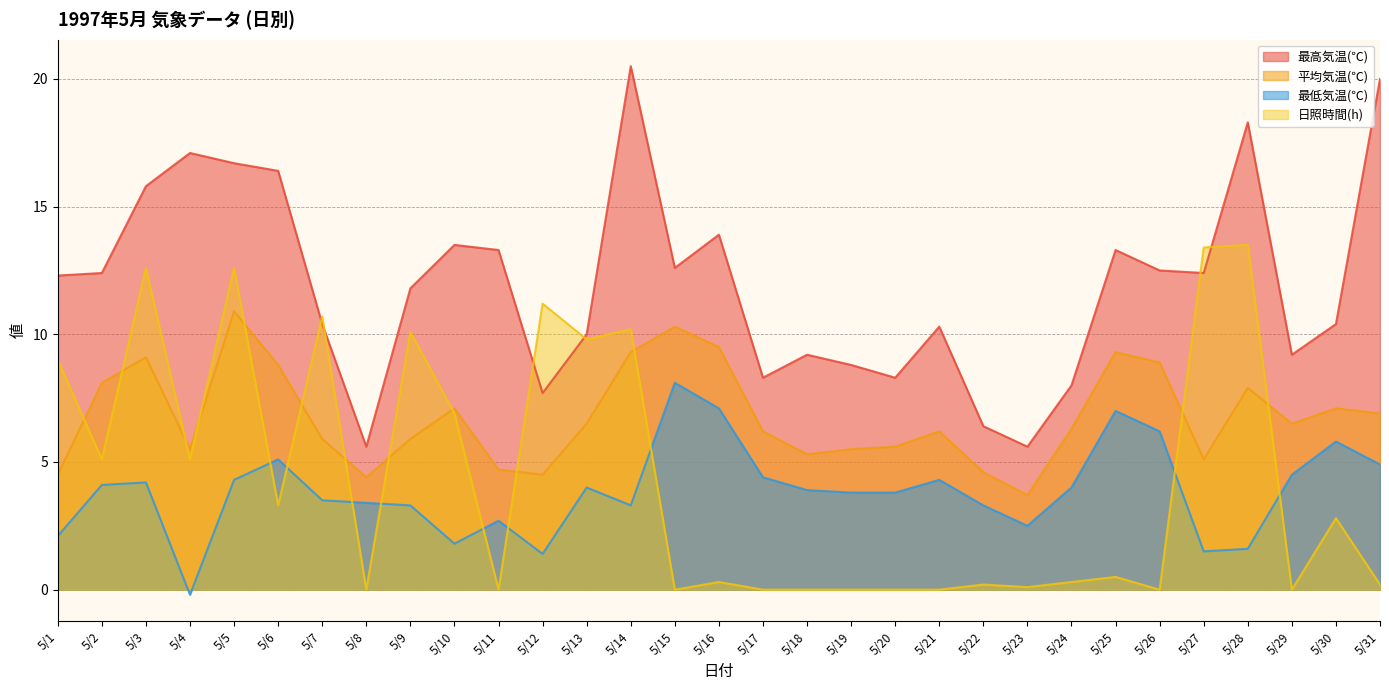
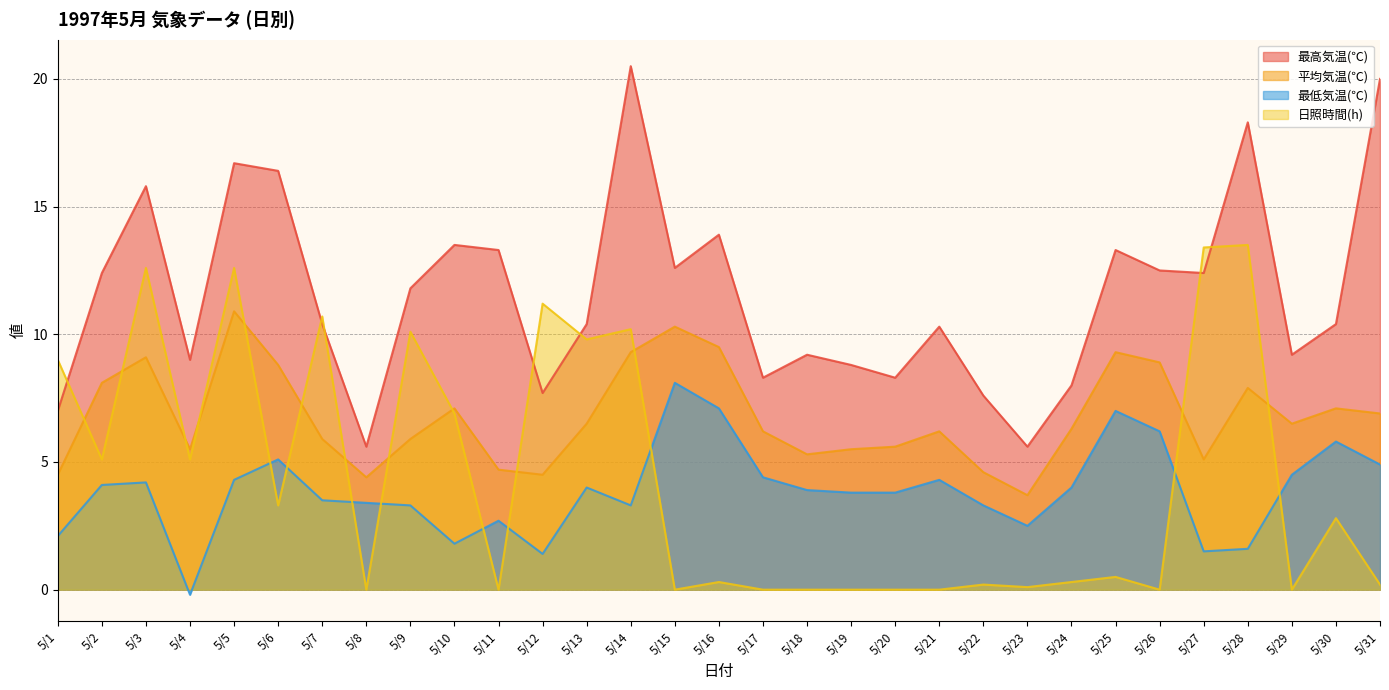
最高気温(℃), 5/1: 12.3 -> 7.0
最高気温(℃), 5/4: 17.1 -> 9.0
最高気温(℃), 5/13: 10.0 -> 10.4
最高気温(℃), 5/22: 6.4 -> 7.6
